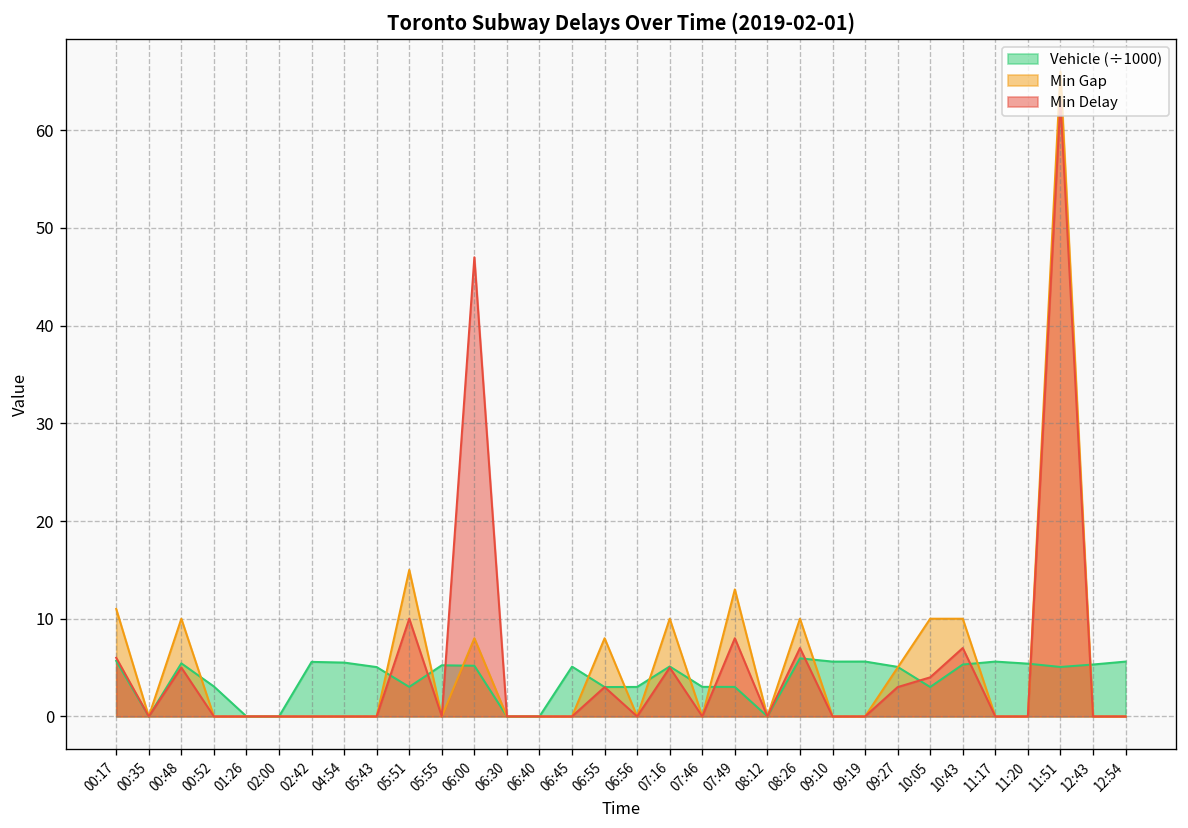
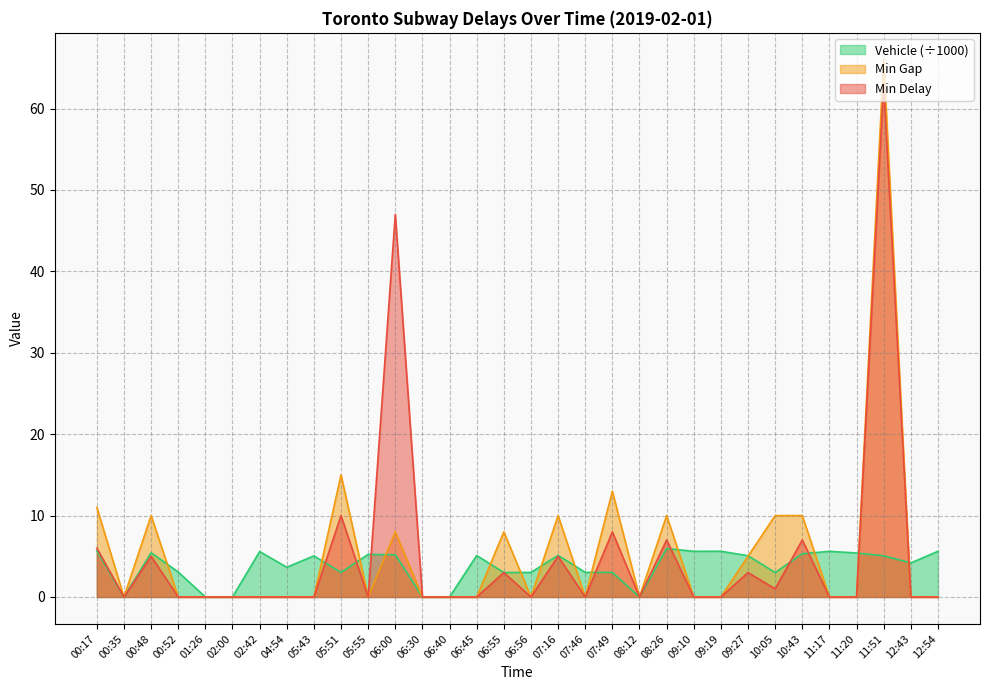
Vehicle (÷1000), 04:54: 6 -> 4
Min Delay, 10:05: 4 -> 1
Vehicle (÷1000), 12:43: 5 -> 4
